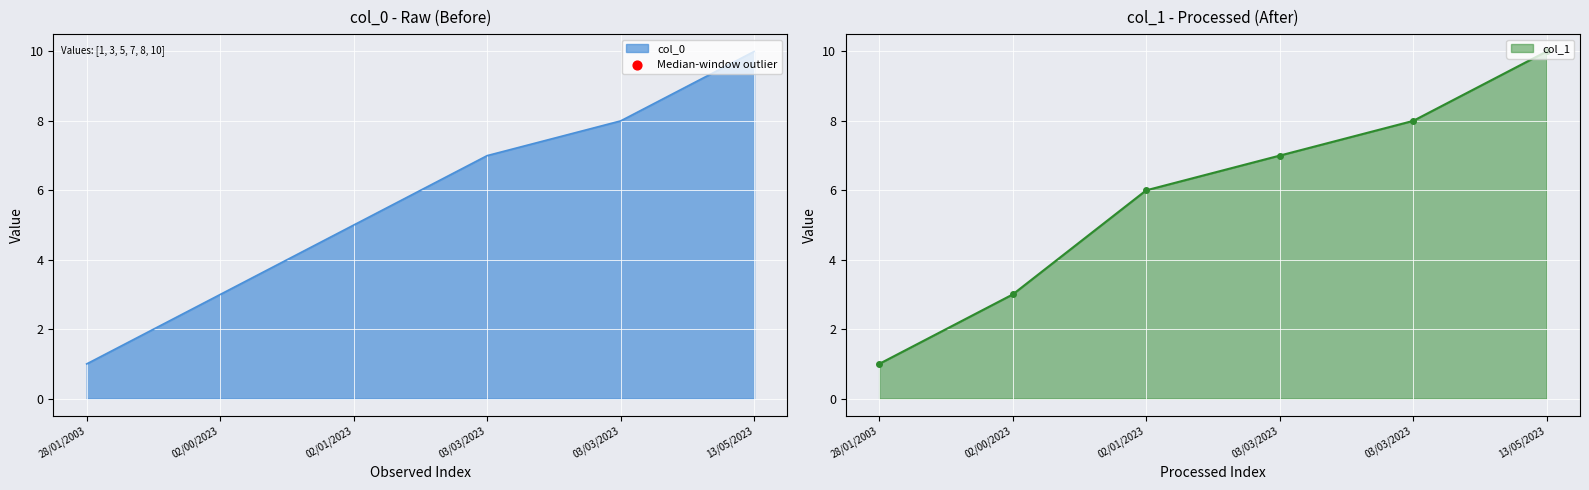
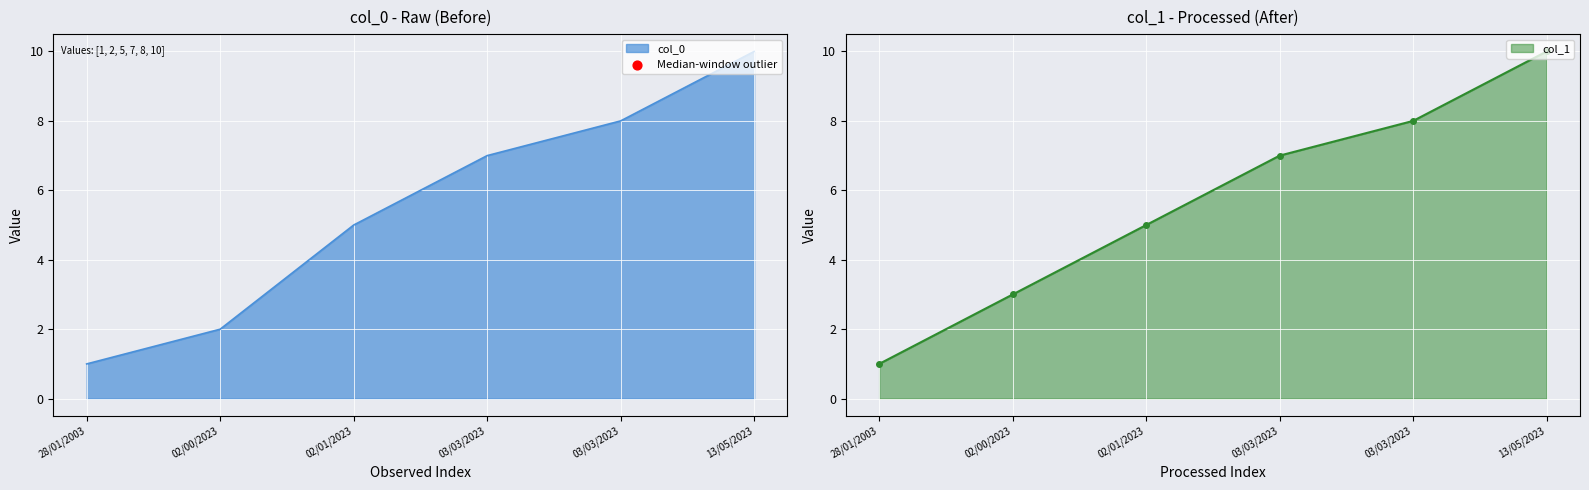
col_0 - Raw (Before), 02/00/2023: 3, -> 2,
col_1 - Processed (After), 02/01/2023: 6 -> 5
